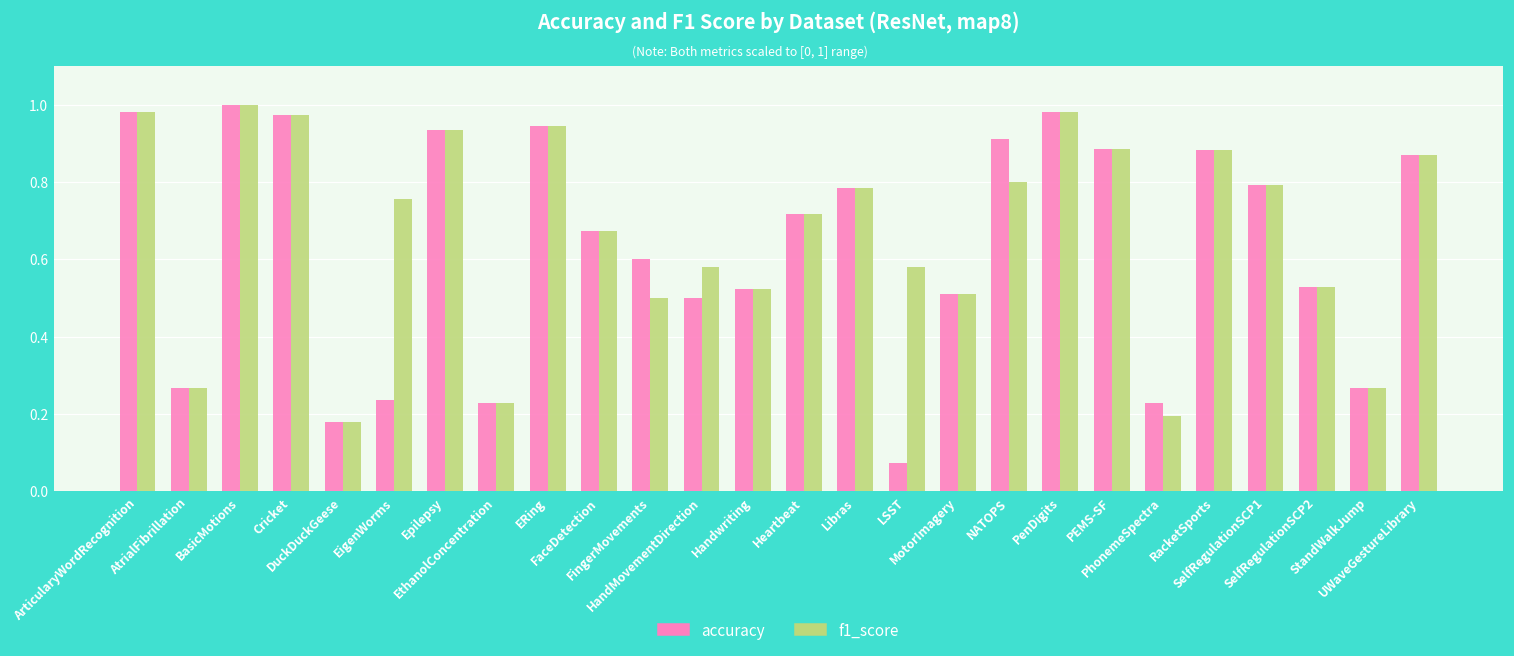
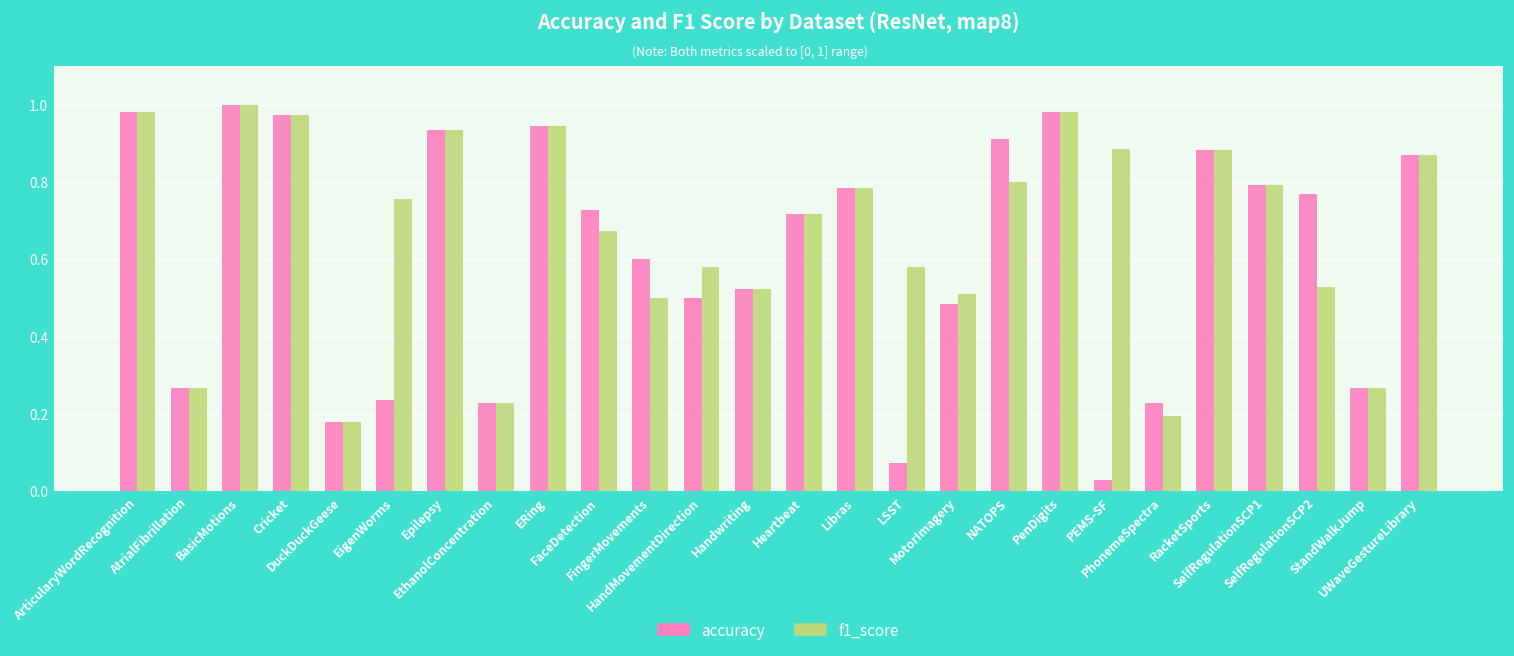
accuracy, FaceDetection: 0.67 -> 0.73
accuracy, MotorImagery: 0.51 -> 0.48
accuracy, PEMS-SF: 0.88 -> 0.03
accuracy, SelfRegulationSCP2: 0.53 -> 0.77
